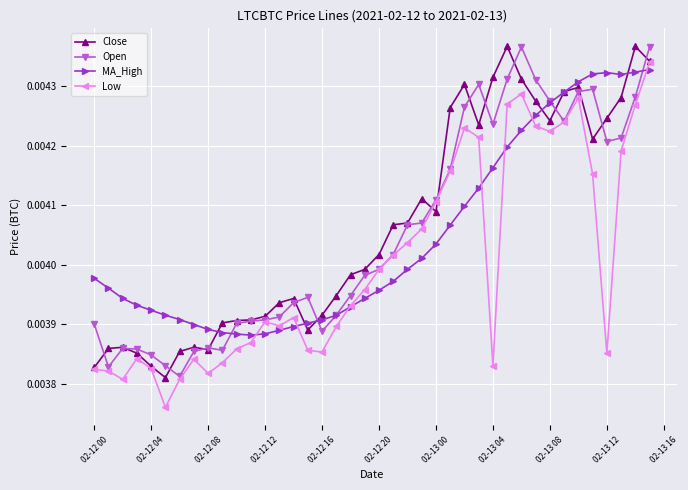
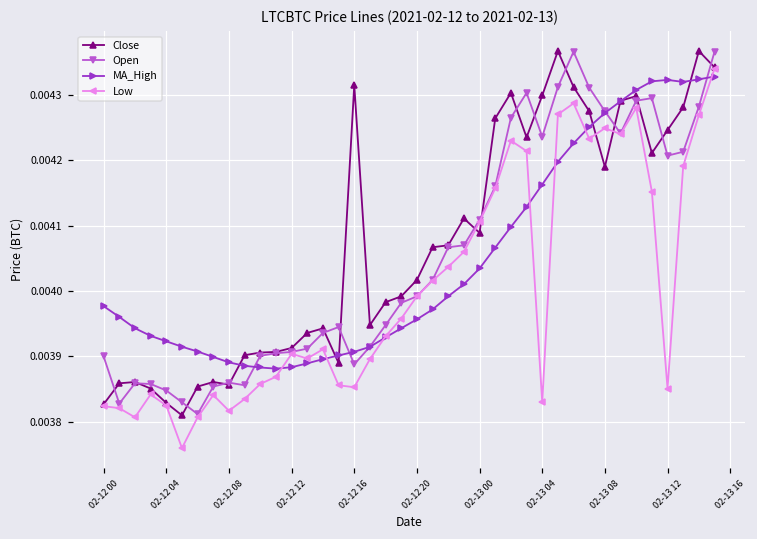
Close, 02-12 16: 0.00392 -> 0.00432
Close, 02-13 04: 0.00432 -> 0.00430
Close, 02-13 08: 0.00424 -> 0.00419
Low, 02-13 08: 0.00422 -> 0.00425
